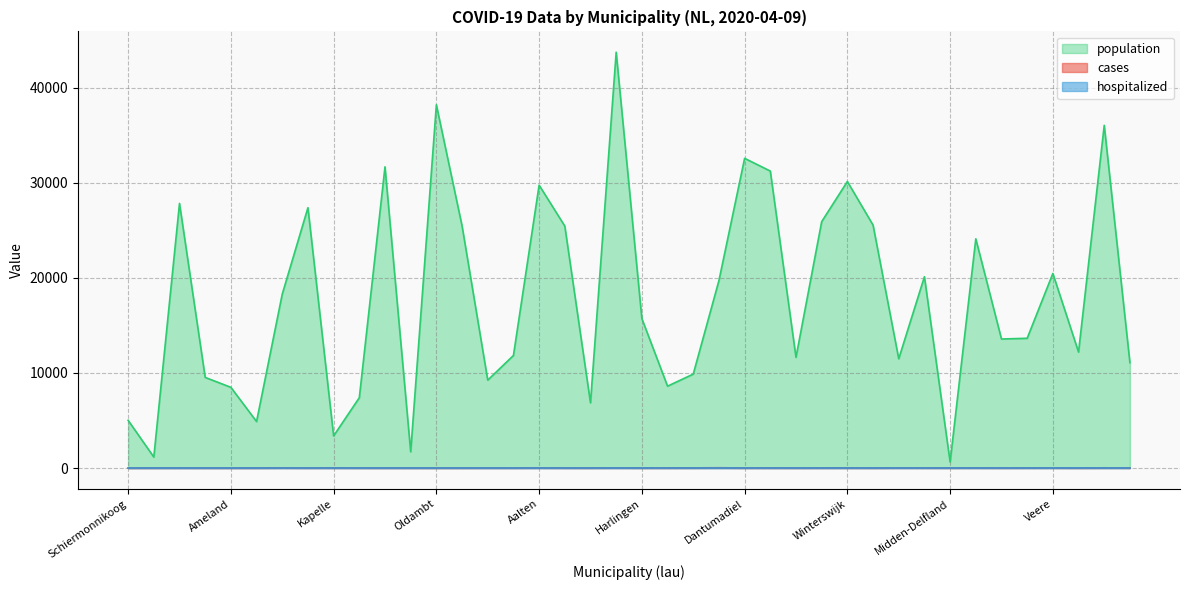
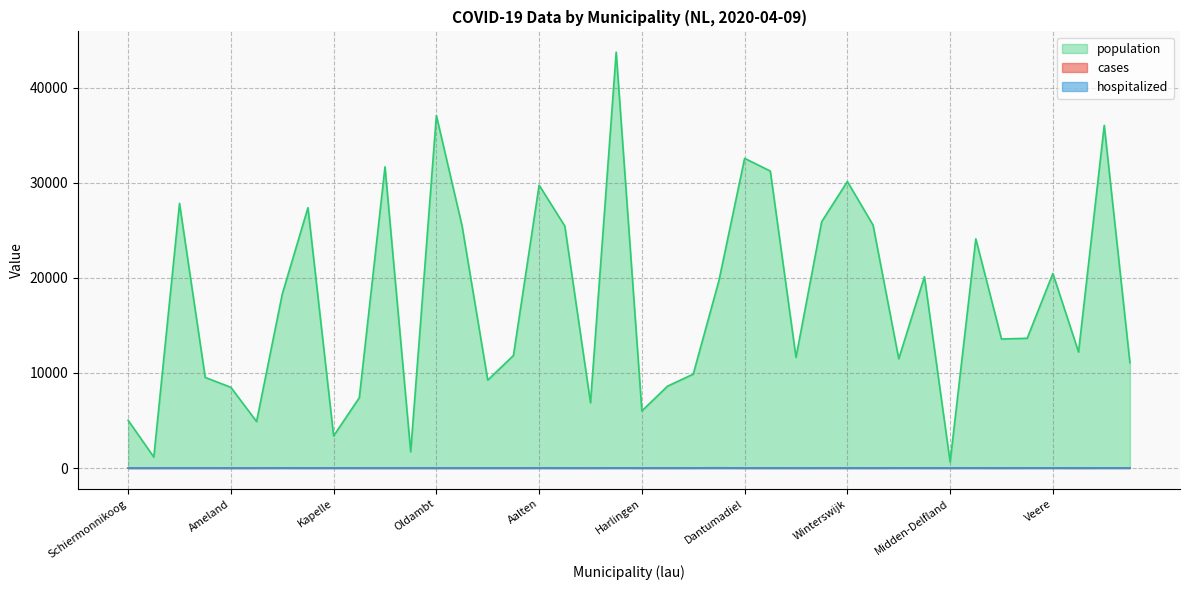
population, Oldambt: 38000 -> 37000
population, Harlingen: 16000 -> 6000
